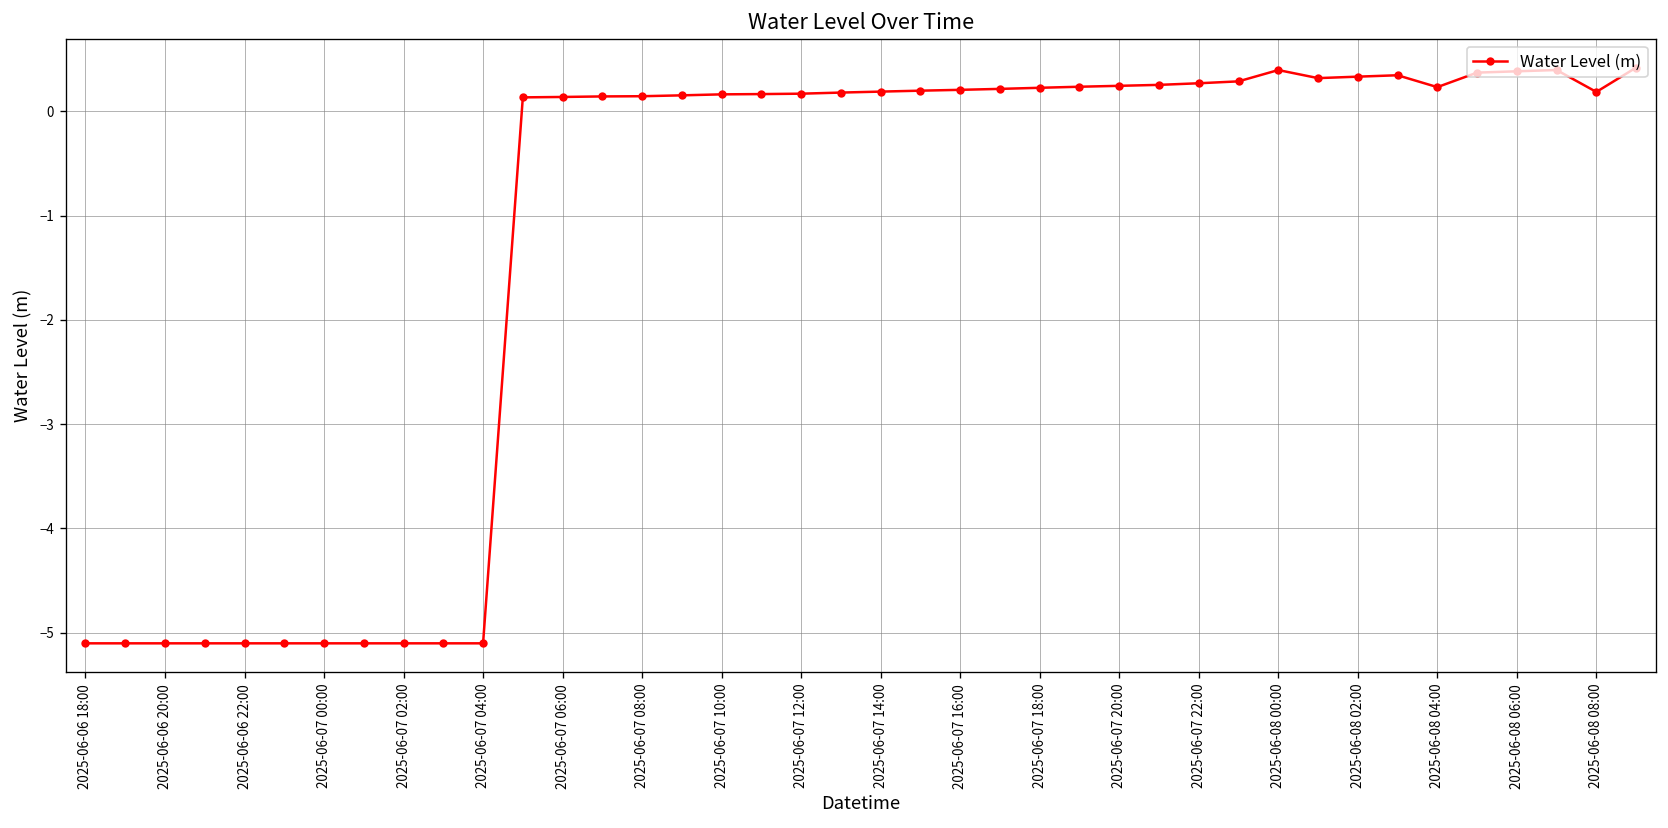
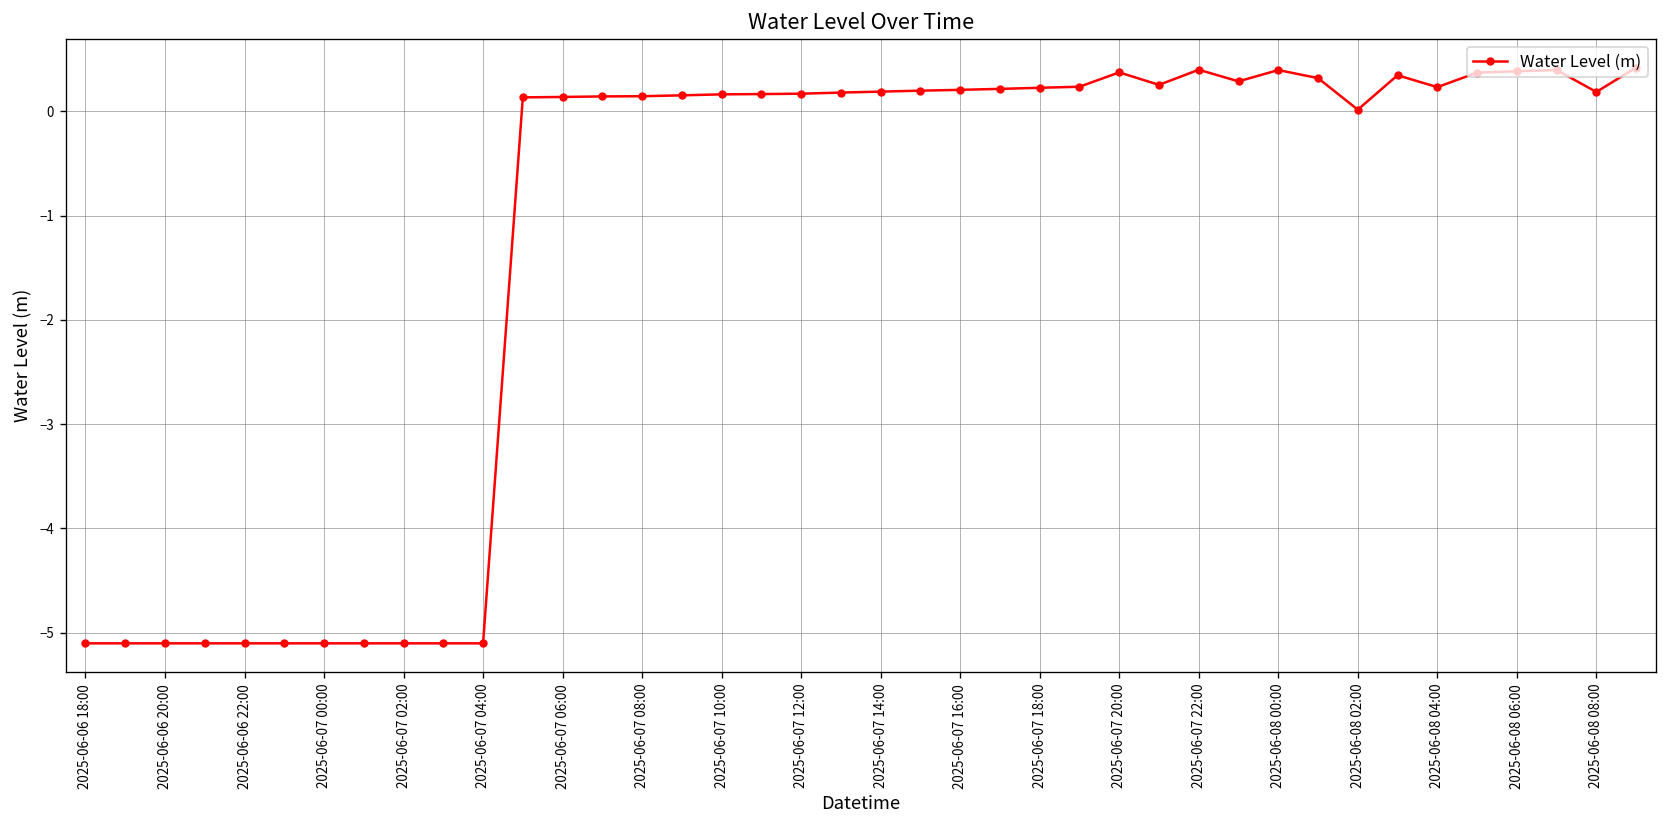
2025-06-07 20:00: 0.2 -> 0.4
2025-06-07 22:00: 0.3 -> 0.4
2025-06-08 02:00: 0.3 -> 0.0
